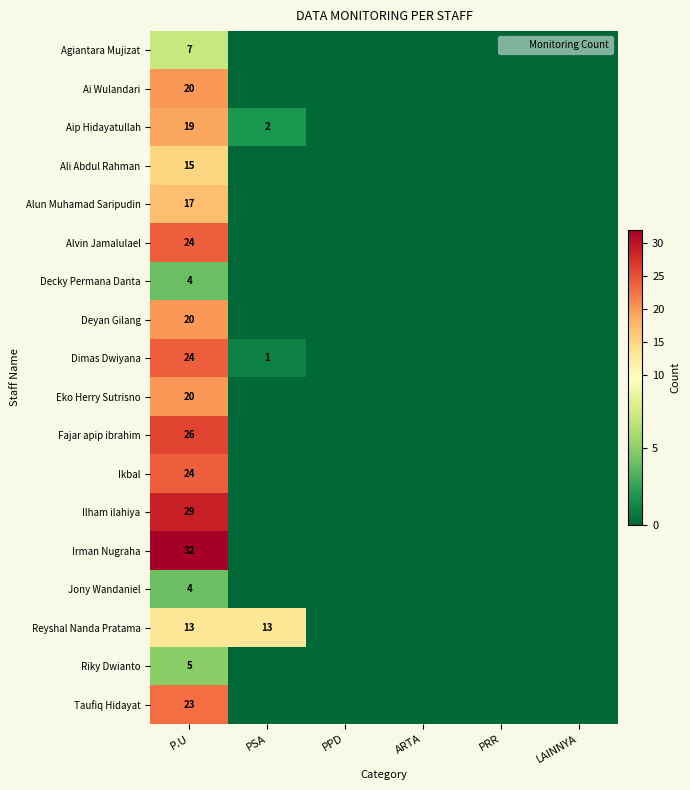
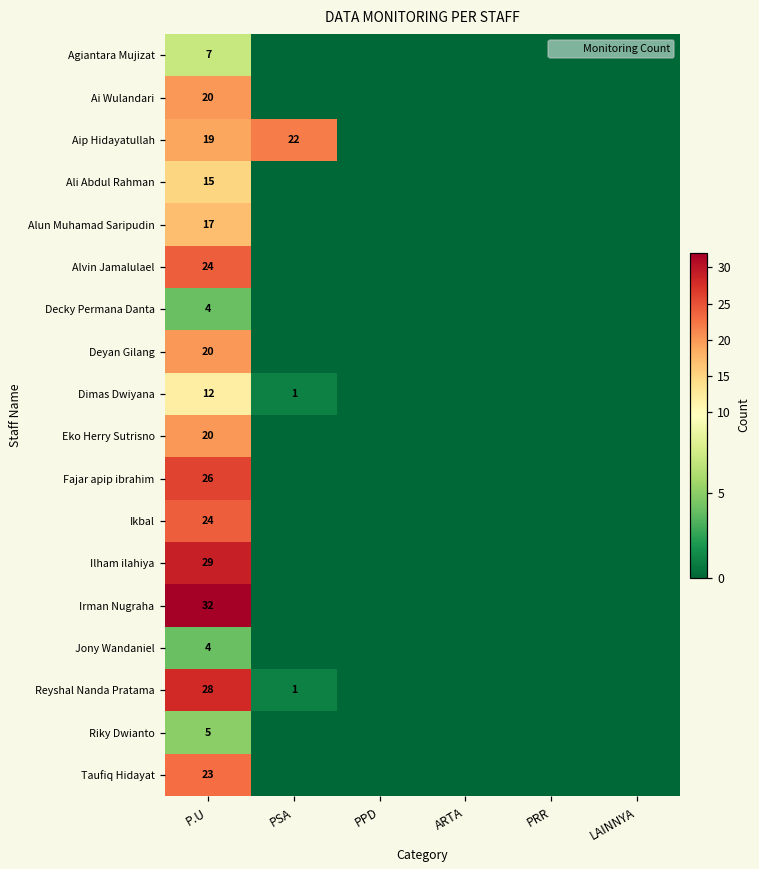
Aip Hidayatullah, PSA: 2 -> 22
Dimas Dwiyana, P.U: 24 -> 12
Reyshal Nanda Pratama, P.U: 13 -> 28
Reyshal Nanda Pratama, PSA: 13 -> 1
